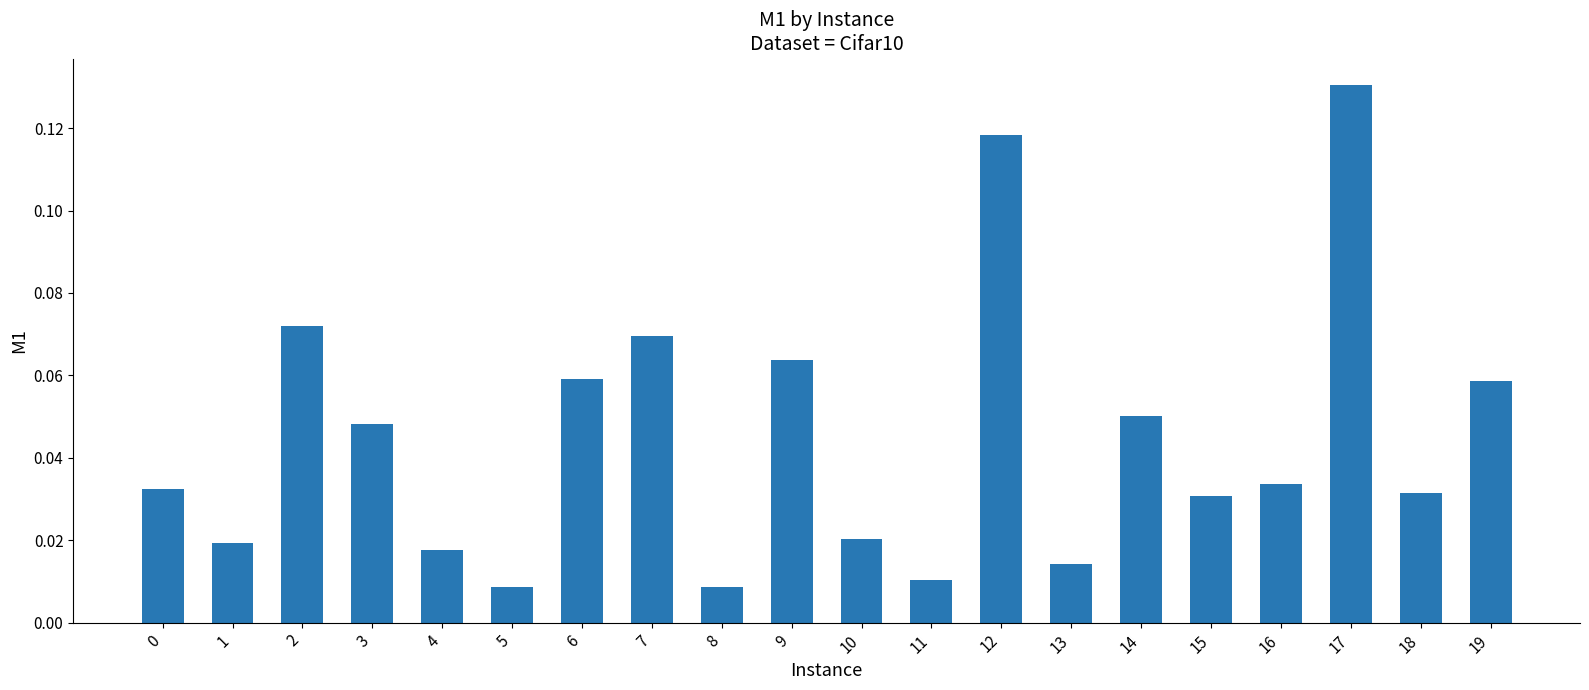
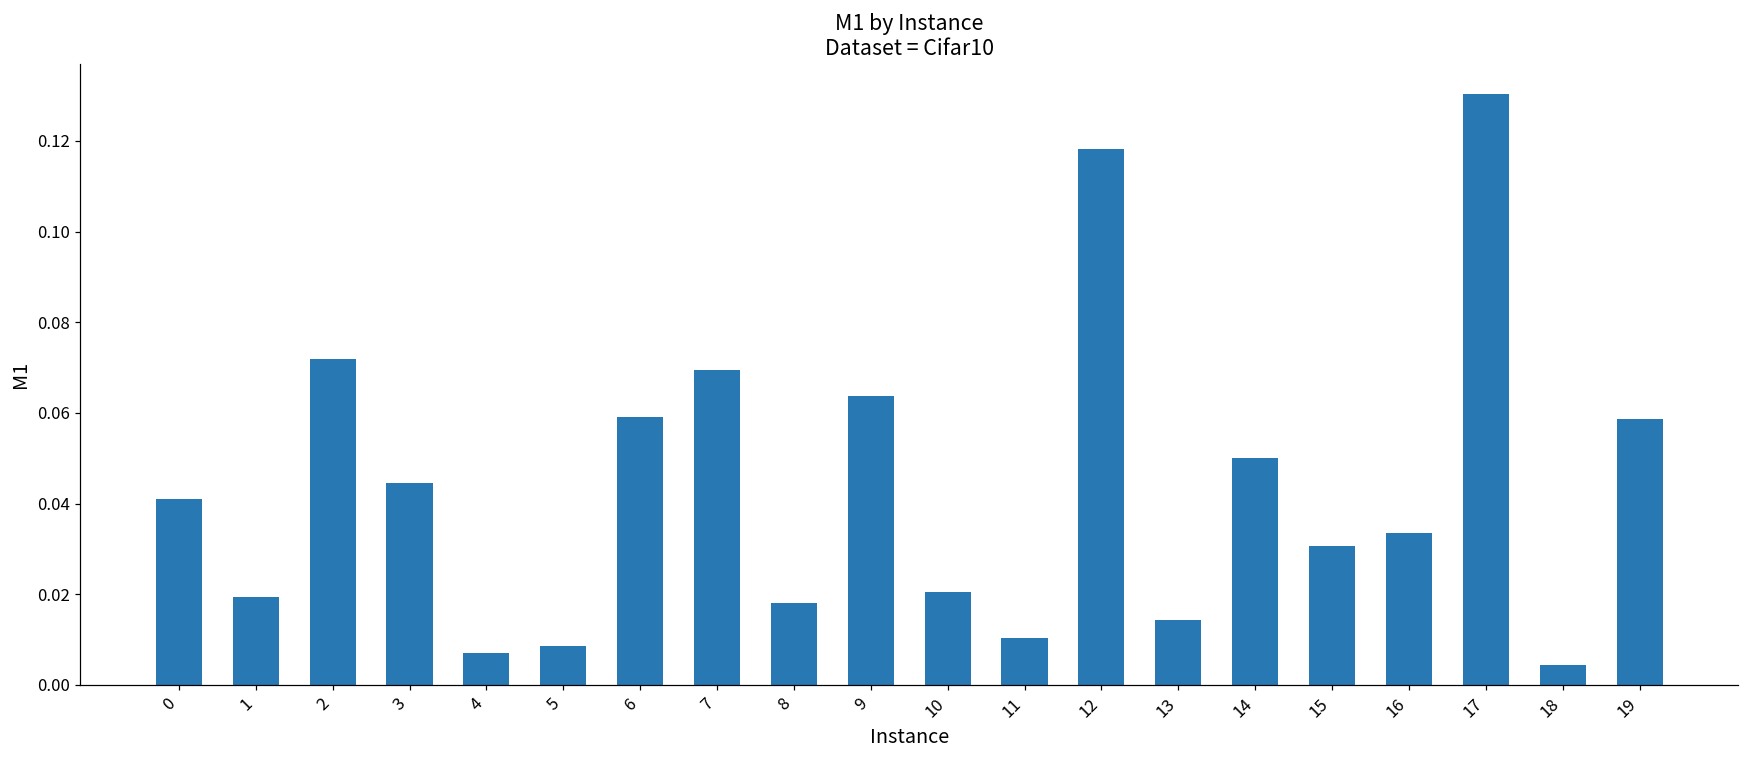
0: 0.032 -> 0.041
3: 0.048 -> 0.045
4: 0.018 -> 0.007
8: 0.009 -> 0.018
18: 0.031 -> 0.004
